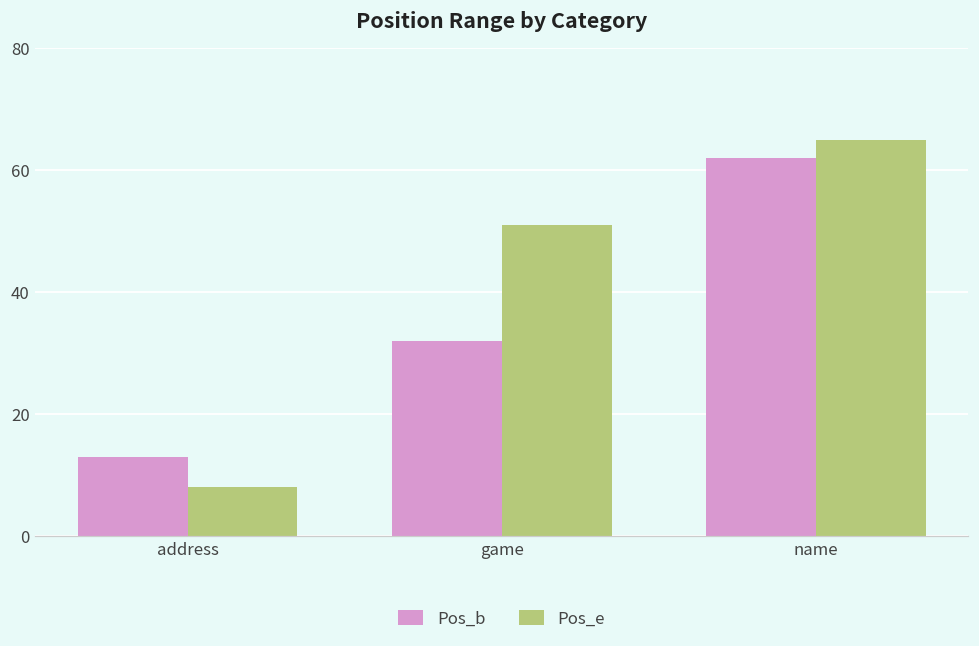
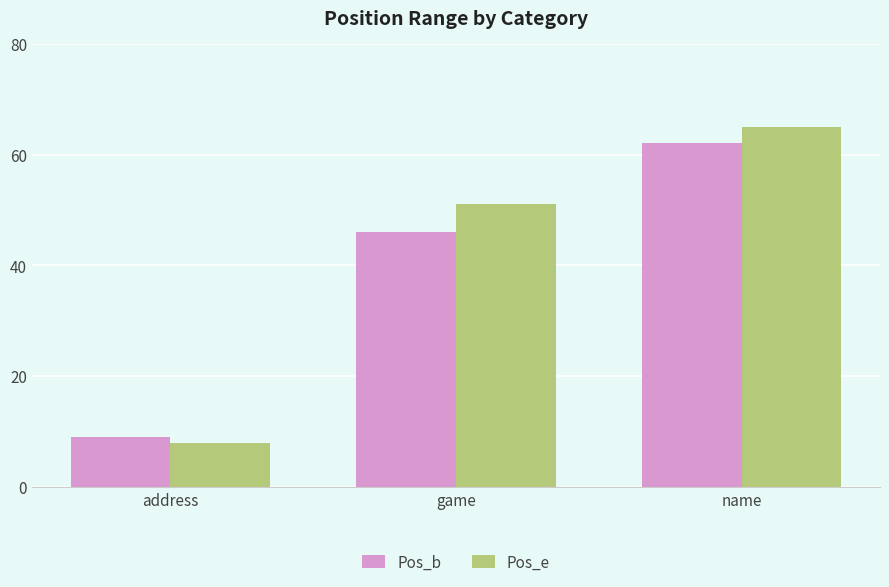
Pos_b, address: 13 -> 9
Pos_b, game: 32 -> 46
